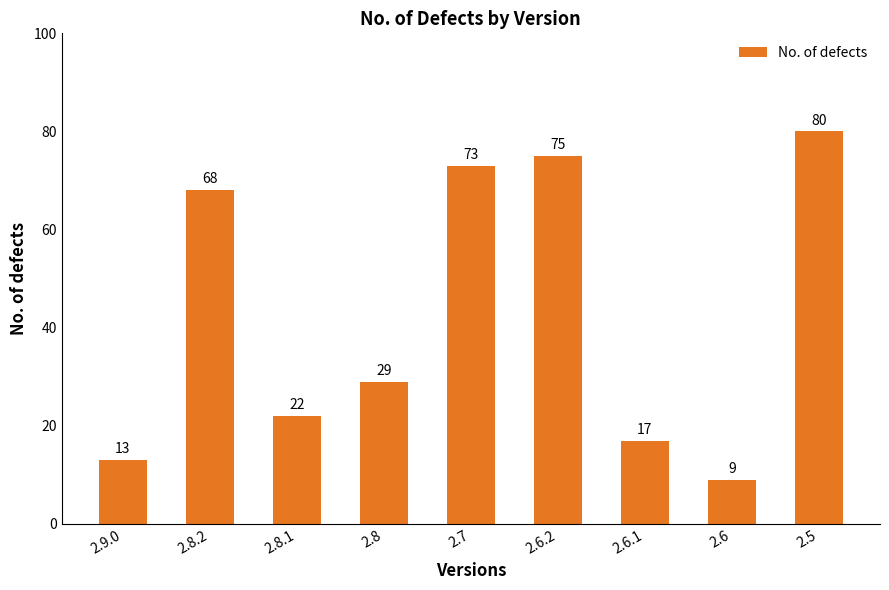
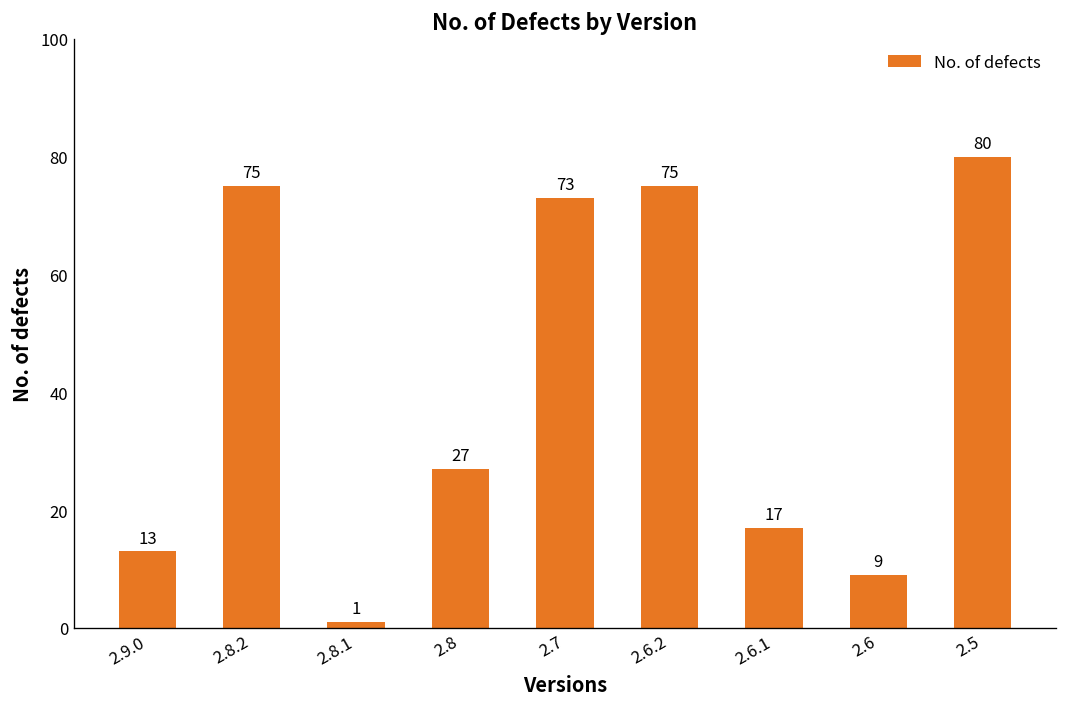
2.8.2: 68 -> 75
2.8.1: 22 -> 1
2.8: 29 -> 27
